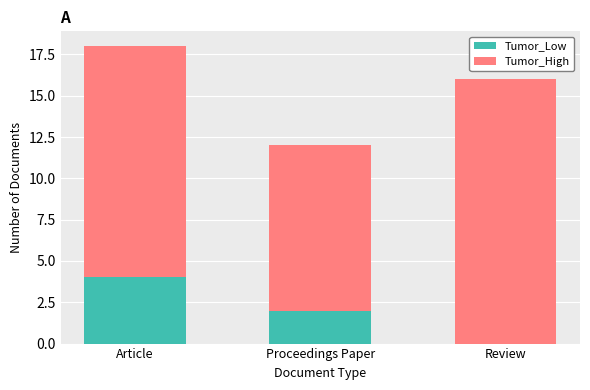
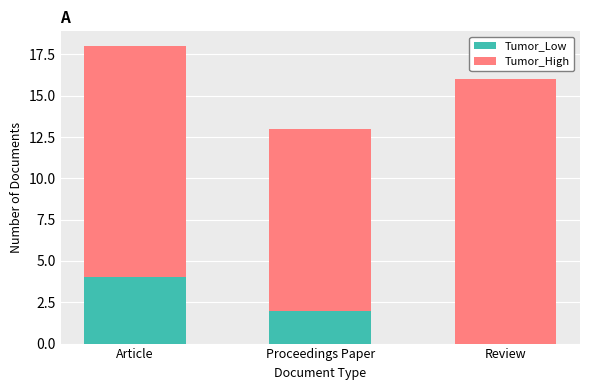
Tumor_High, Proceedings Paper: 10 -> 11
